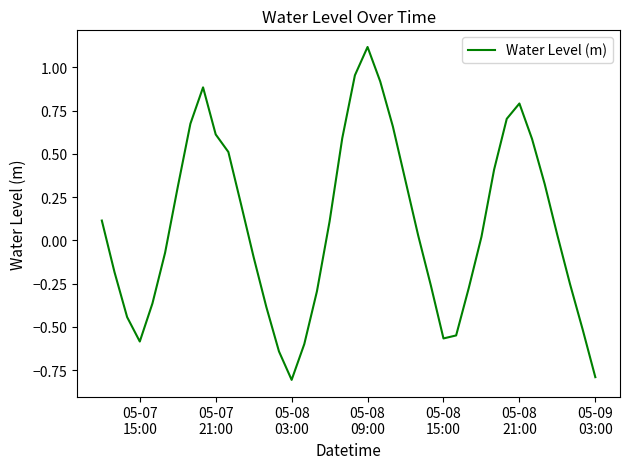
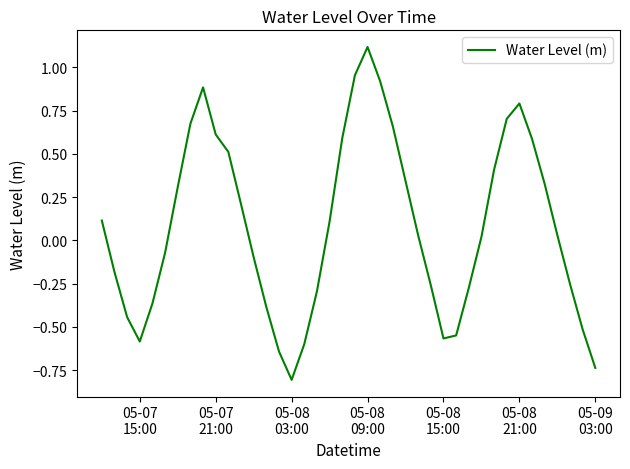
05-09 03:00: -0.79 -> -0.74
